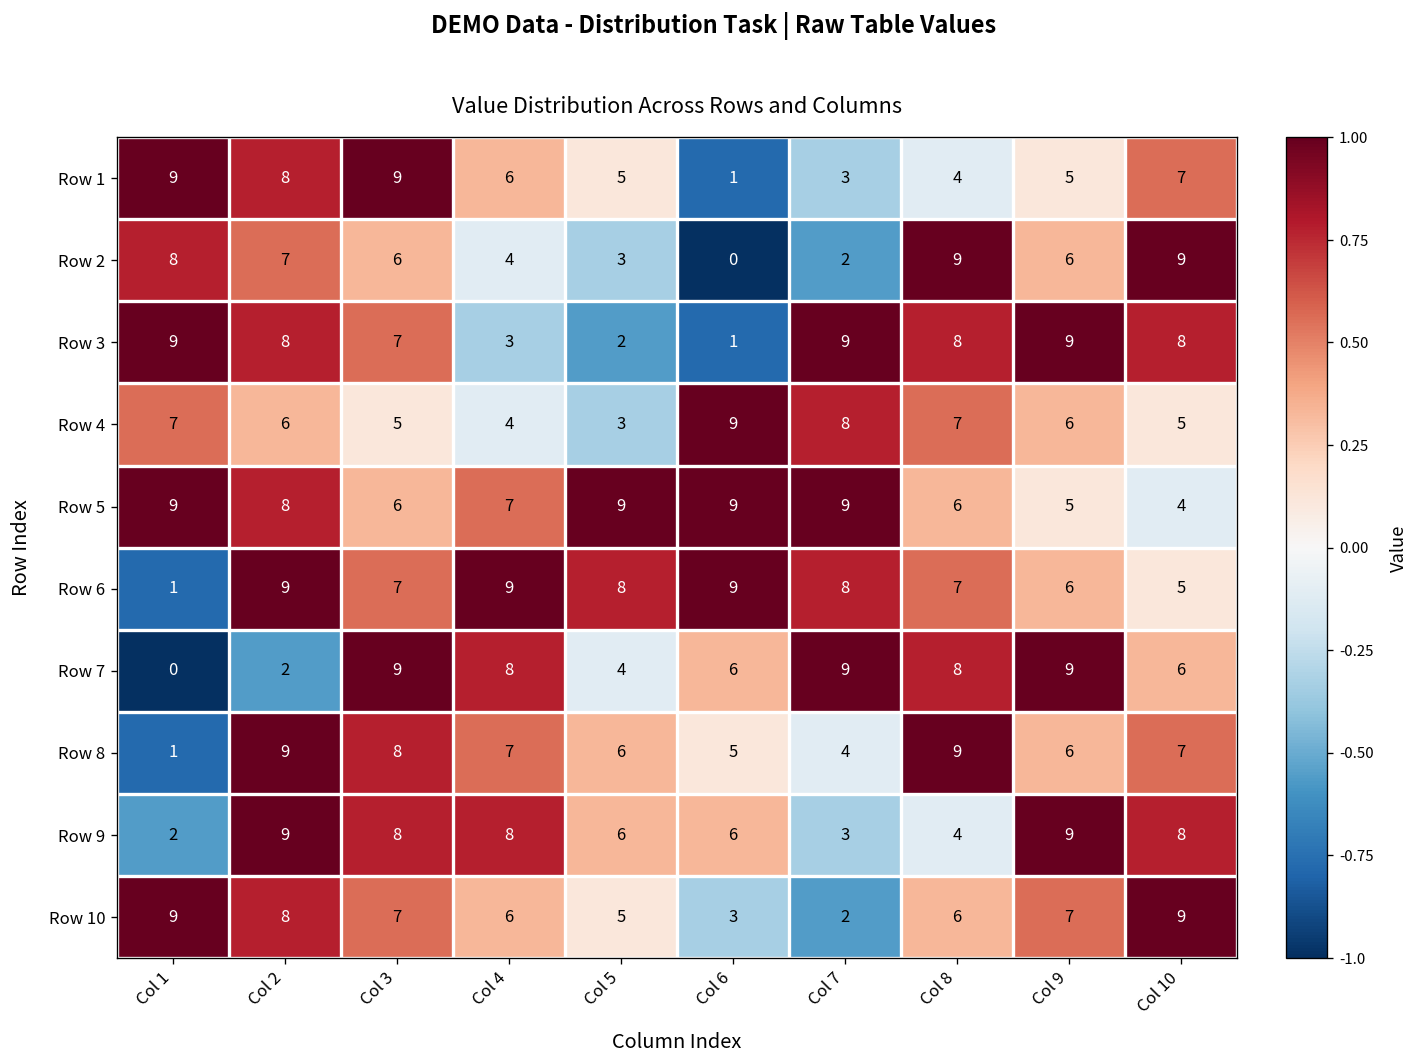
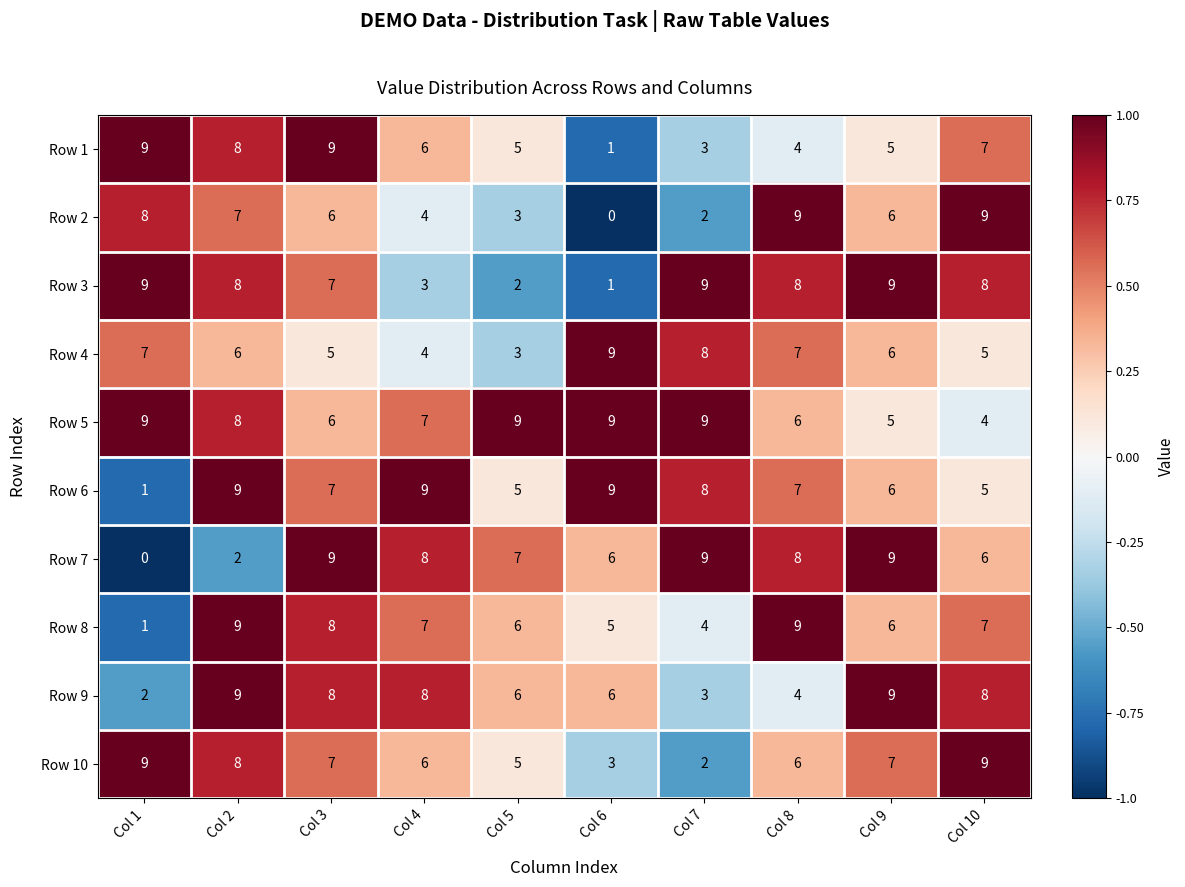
Row 6, Col 5: 8 -> 5
Row 7, Col 5: 4 -> 7
